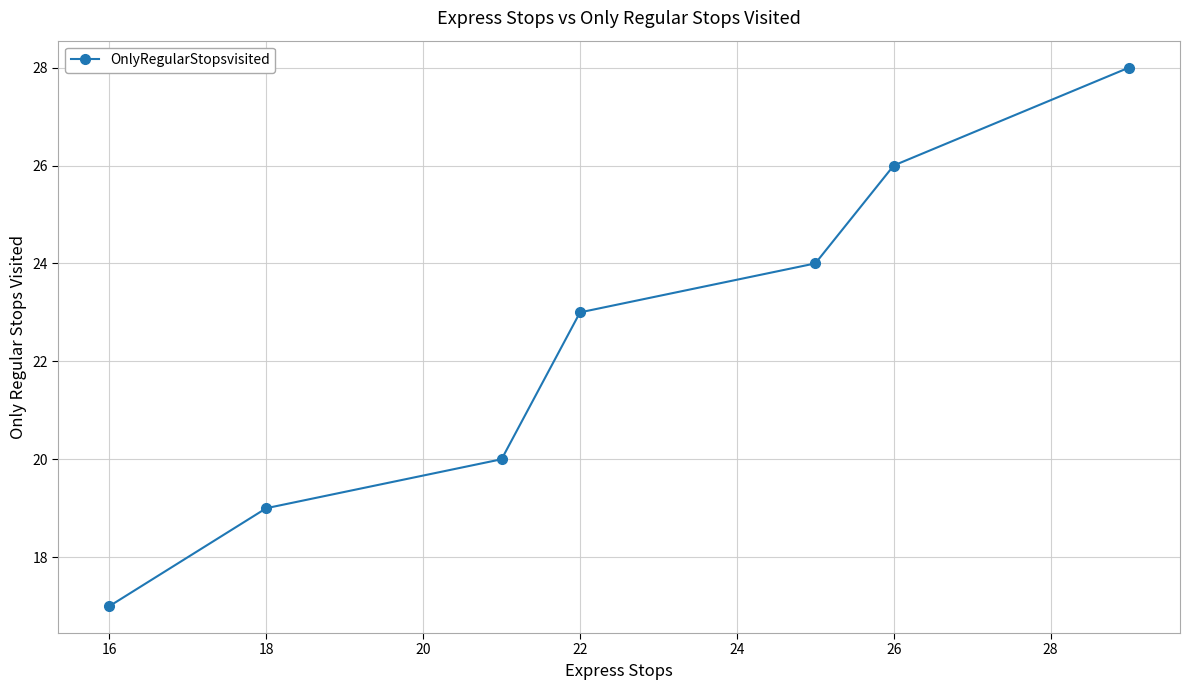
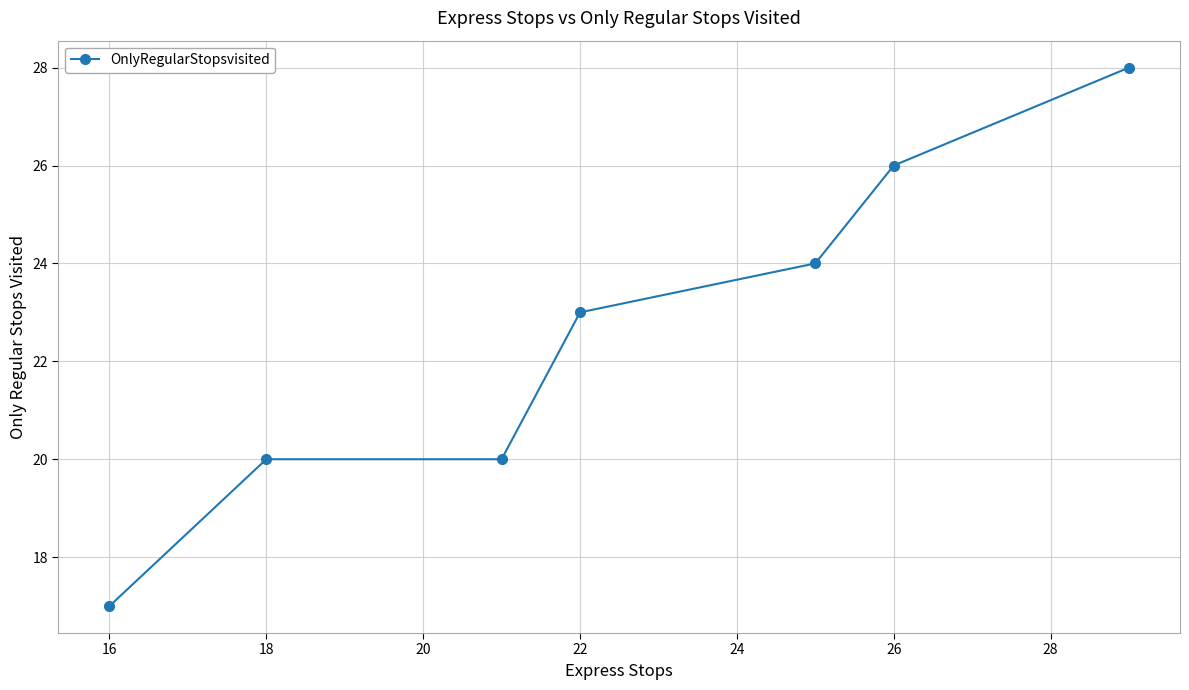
18: 19 -> 20
